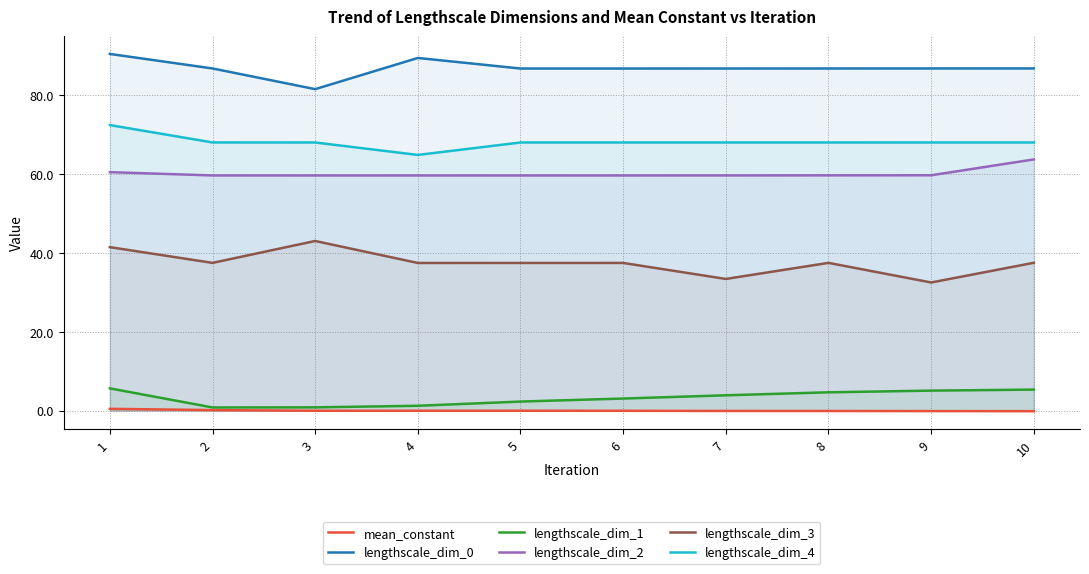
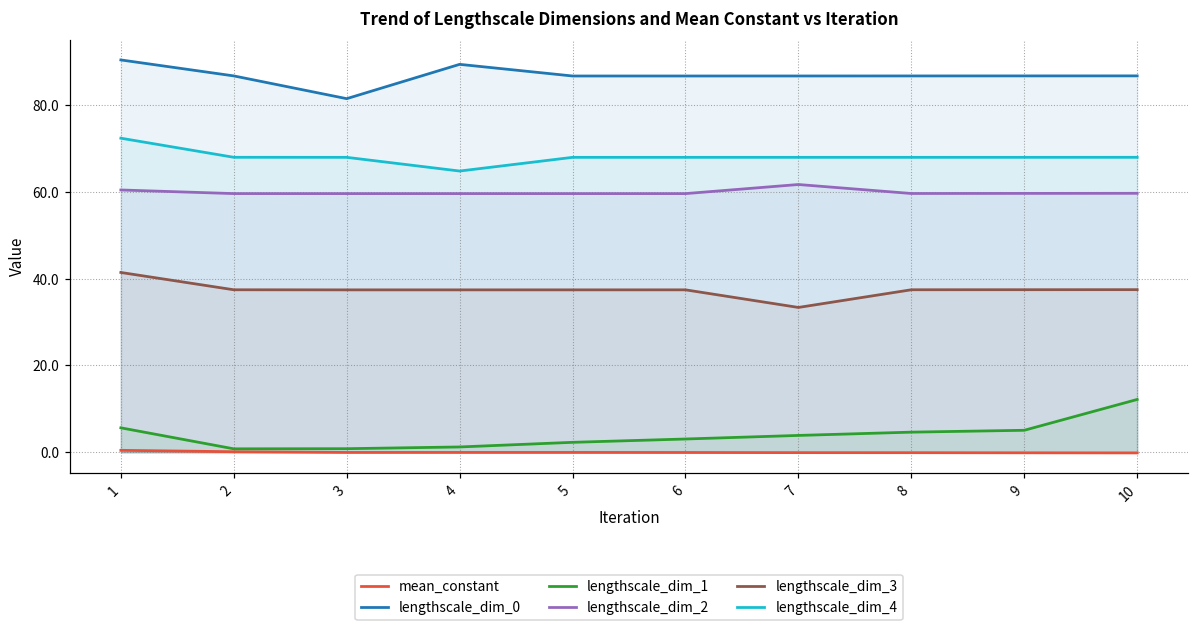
lengthscale_dim_3, 3: 43 -> 37
lengthscale_dim_2, 7: 60 -> 62
lengthscale_dim_3, 9: 32 -> 37
lengthscale_dim_1, 10: 5 -> 12
lengthscale_dim_2, 10: 64 -> 60
